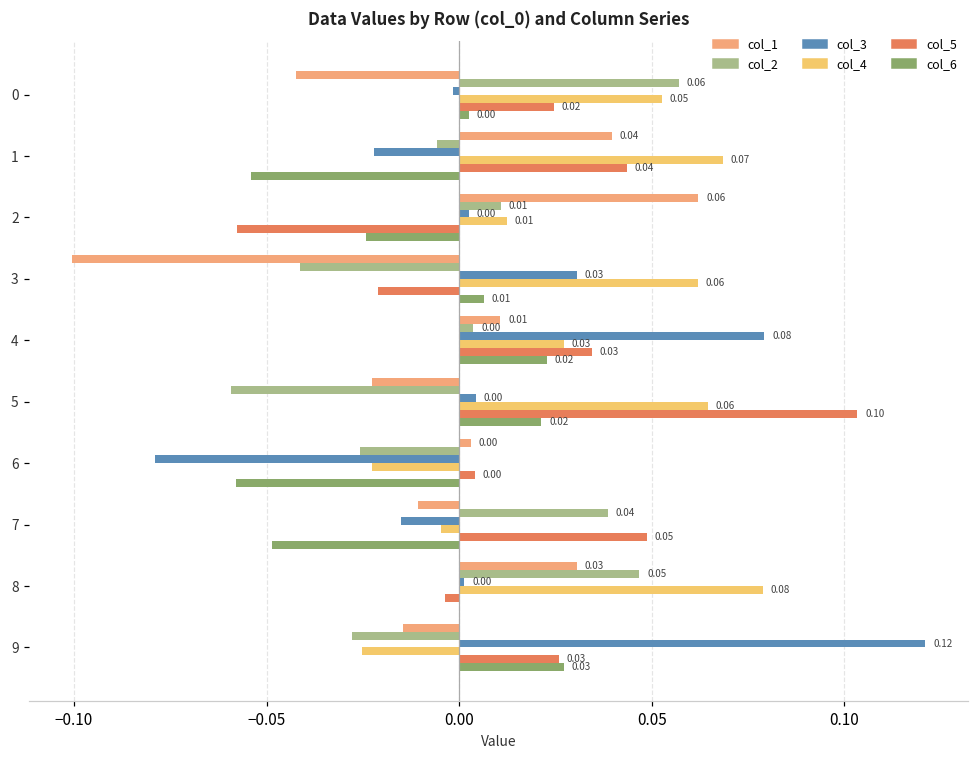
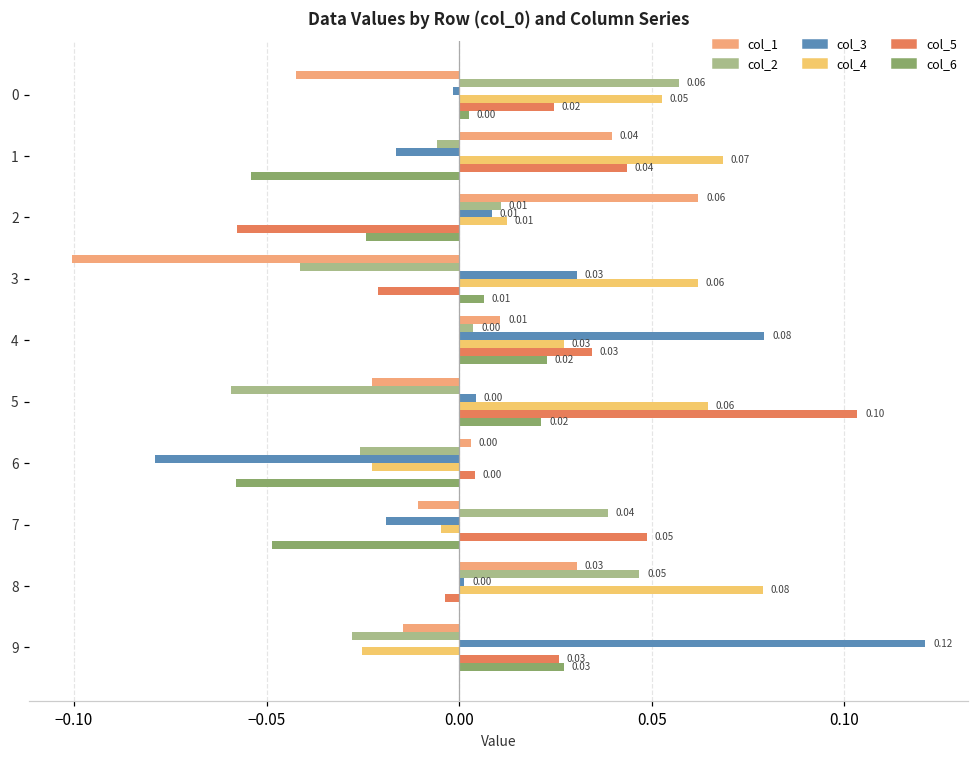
col_3, 1: -0.022 -> -0.016
col_3, 2: 0.00 -> 0.01
col_3, 7: -0.015 -> -0.019
